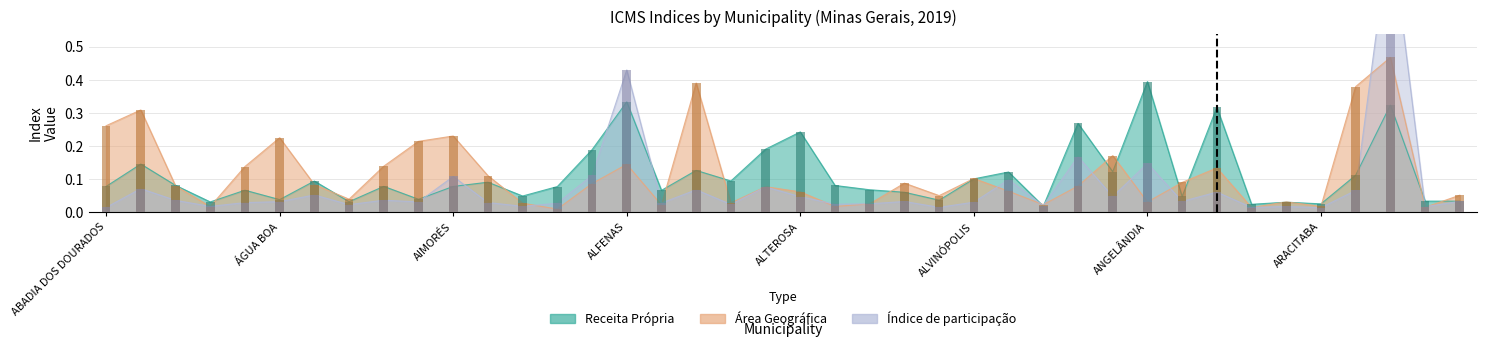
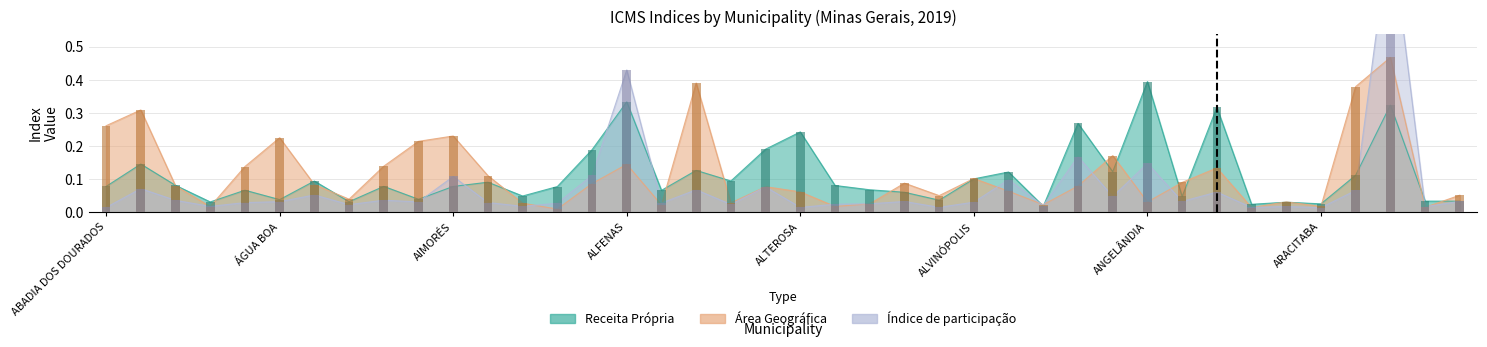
Índice de participação, ALTEROSA: 0.05 -> 0.01
